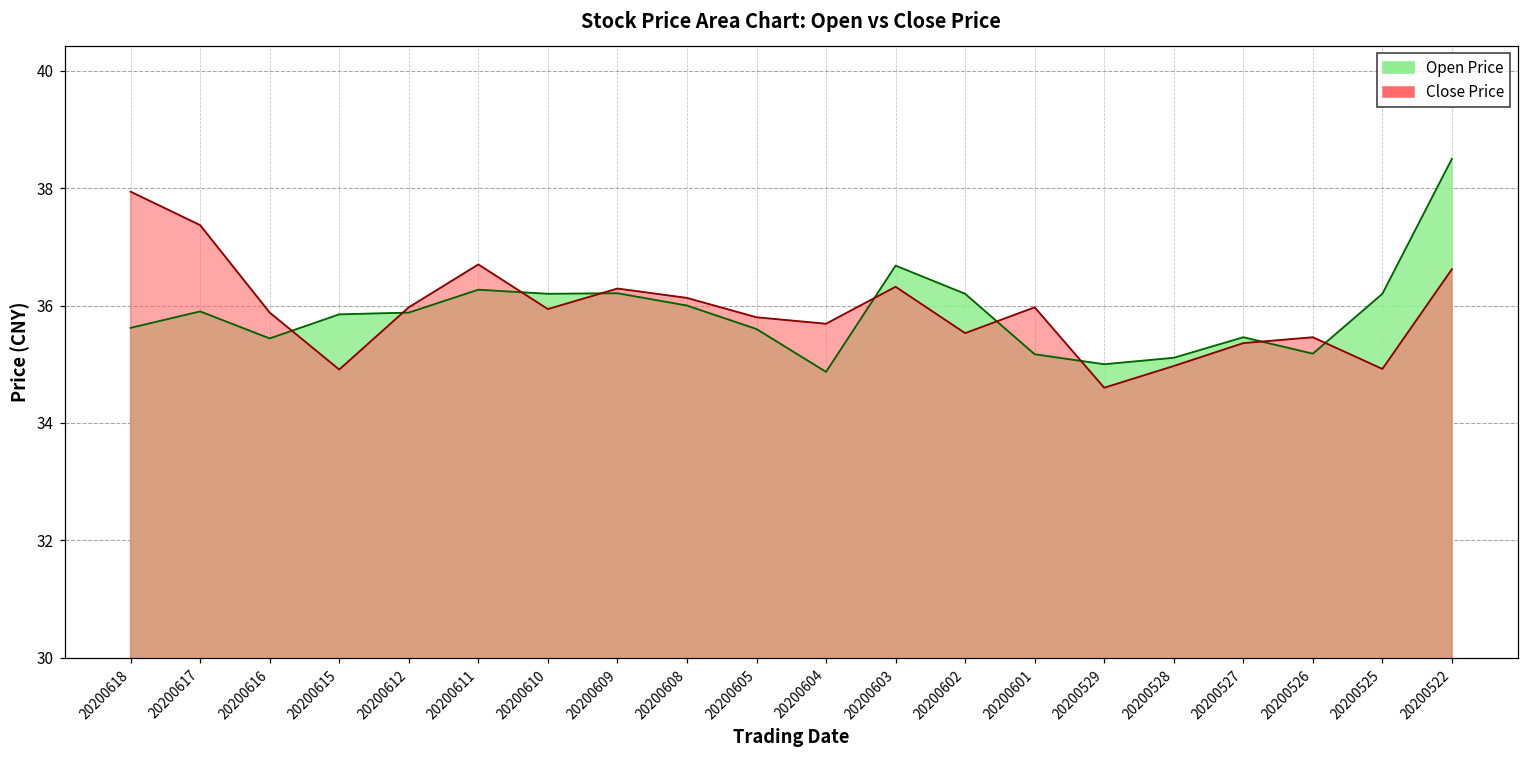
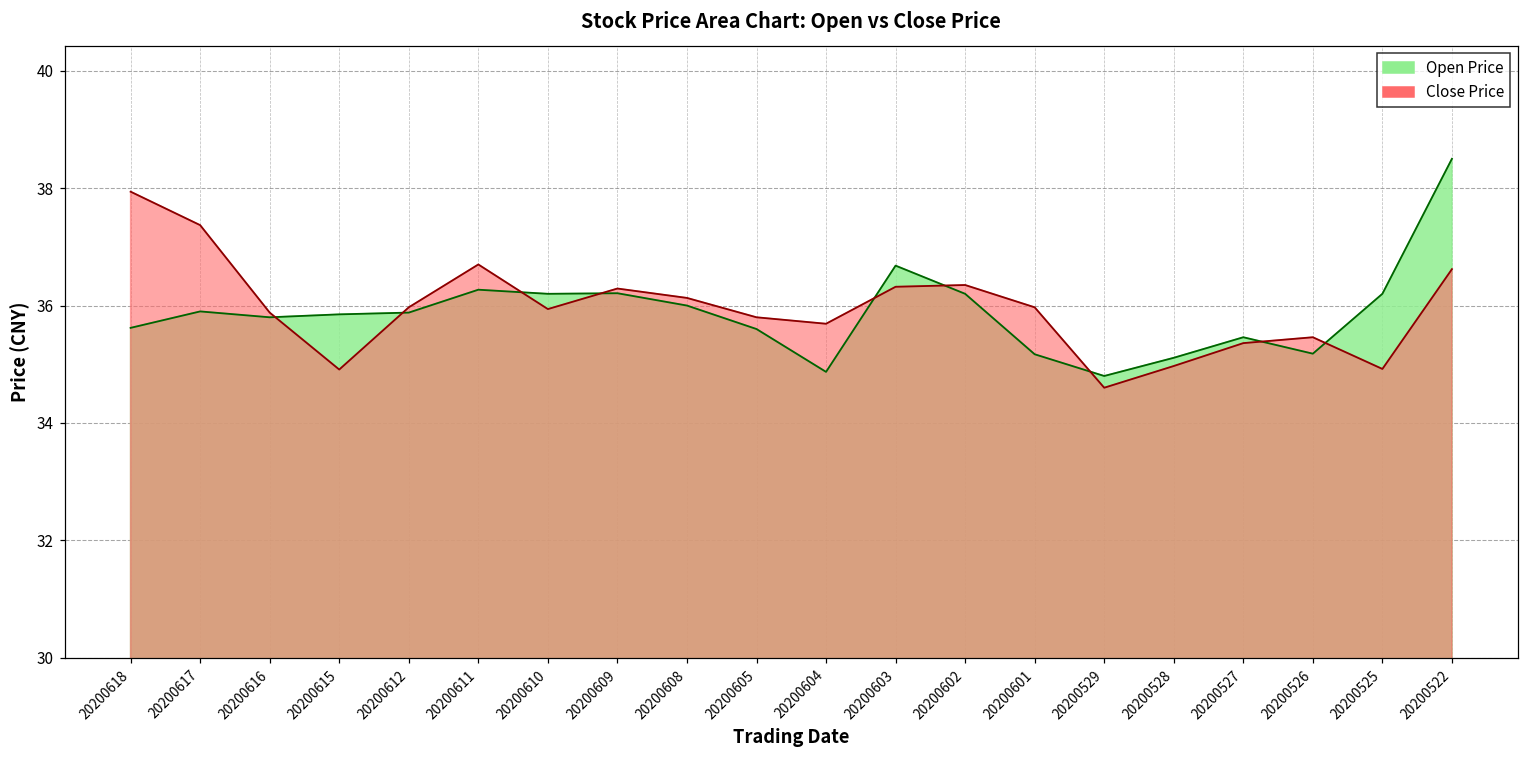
Open Price, 20200616: 35.4 -> 35.8
Close Price, 20200602: 35.5 -> 36.4
Open Price, 20200529: 35.0 -> 34.8
